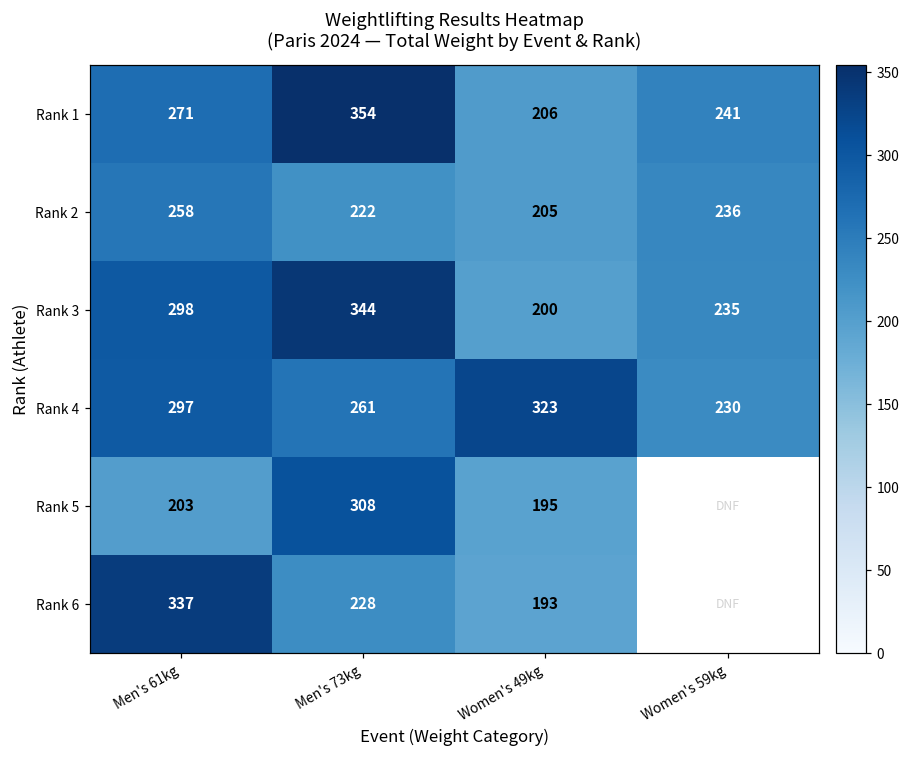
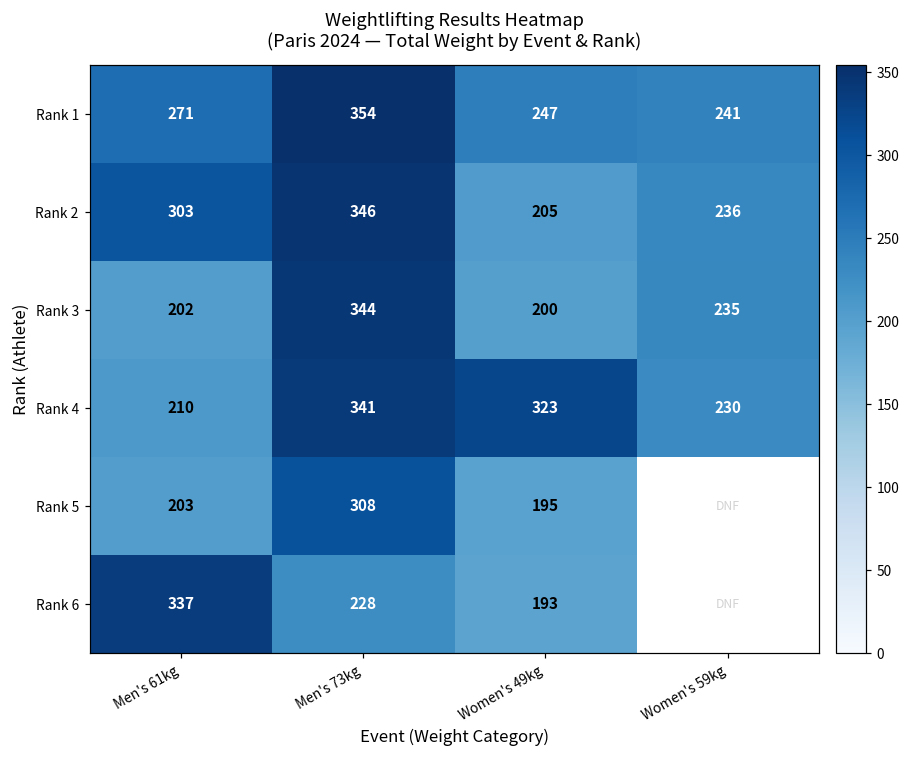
Rank 1, Women's 49kg: 206 -> 247
Rank 2, Men's 61kg: 258 -> 303
Rank 2, Men's 73kg: 222 -> 346
Rank 3, Men's 61kg: 298 -> 202
Rank 4, Men's 61kg: 297 -> 210
Rank 4, Men's 73kg: 261 -> 341
